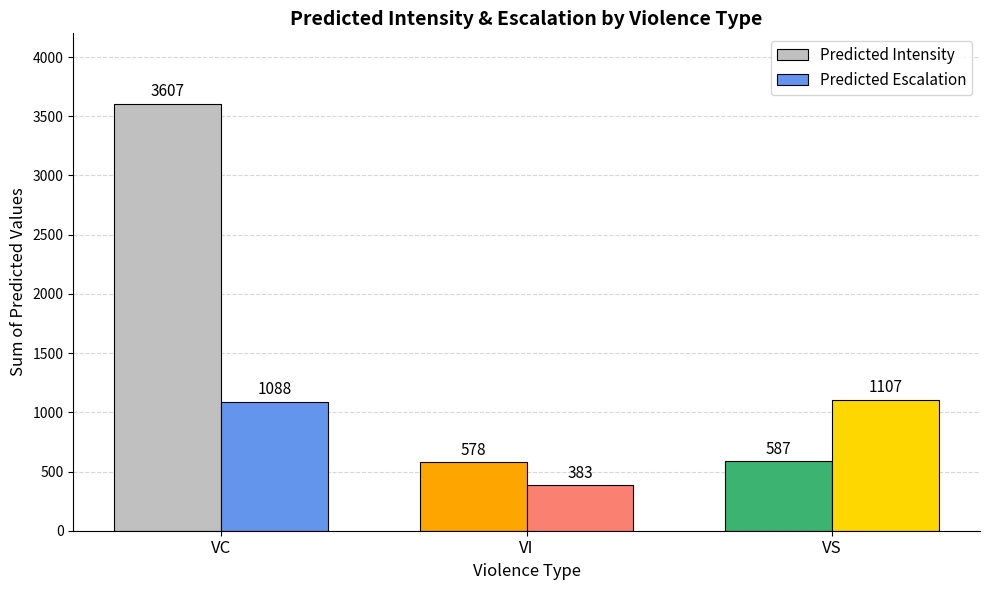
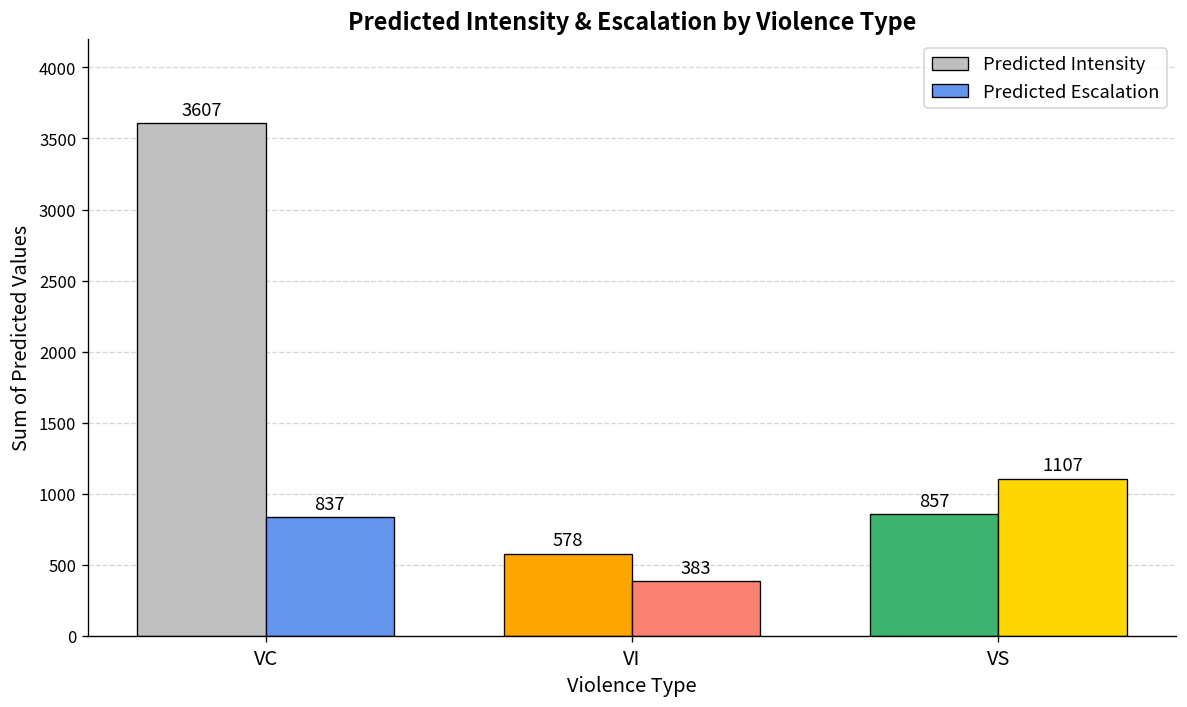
Predicted Escalation, VC: 1088 -> 837
Predicted Intensity, VS: 587 -> 857
